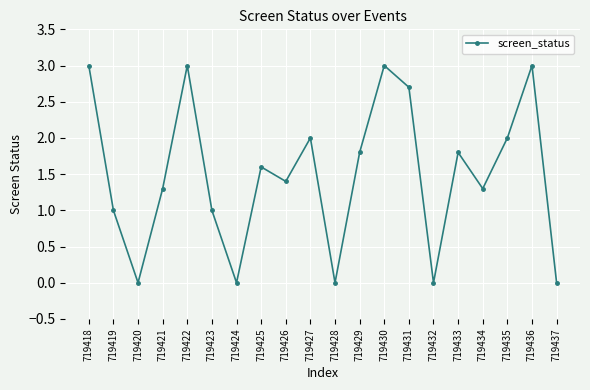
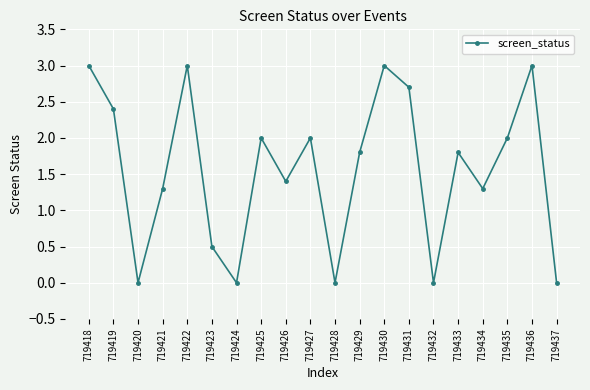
719419: 1.0 -> 2.4
719423: 1.0 -> 0.5
719425: 1.6 -> 2.0
